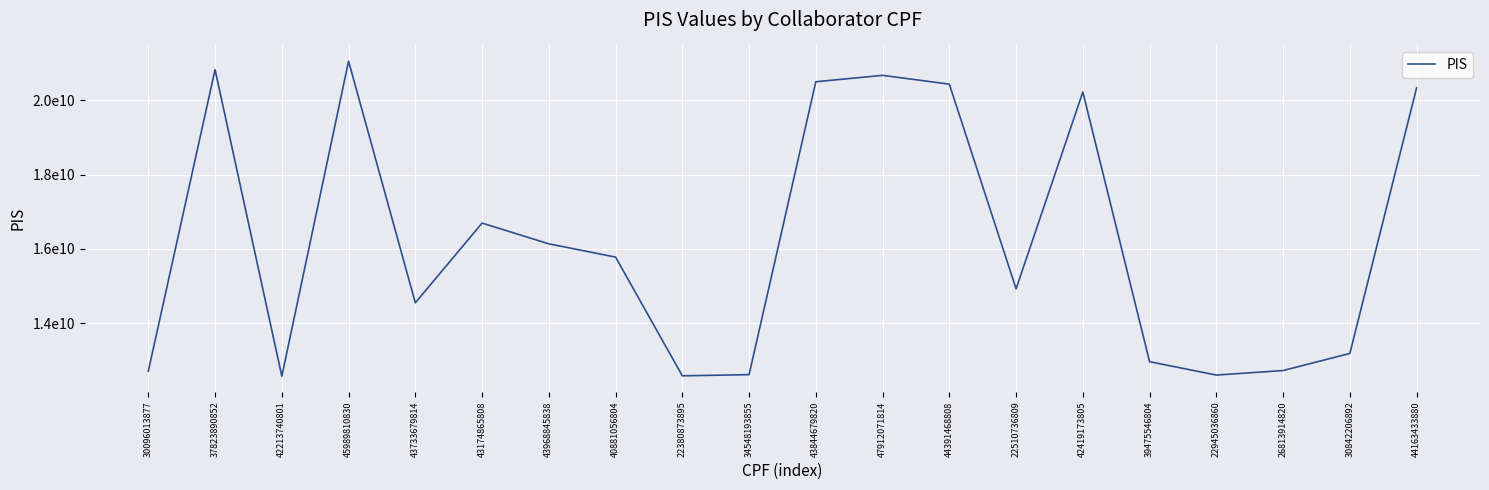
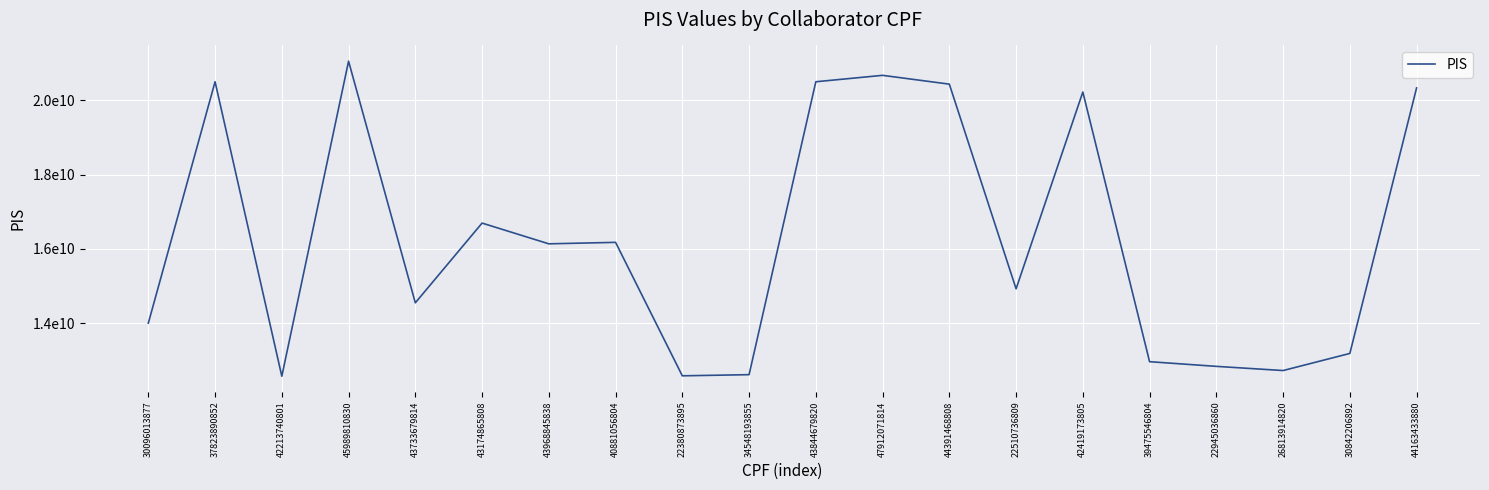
30096013877: 12700000000 -> 14000000000
37823890852: 20800000000 -> 20500000000
40881056804: 15800000000 -> 16200000000
22945036860: 12600000000 -> 12800000000
